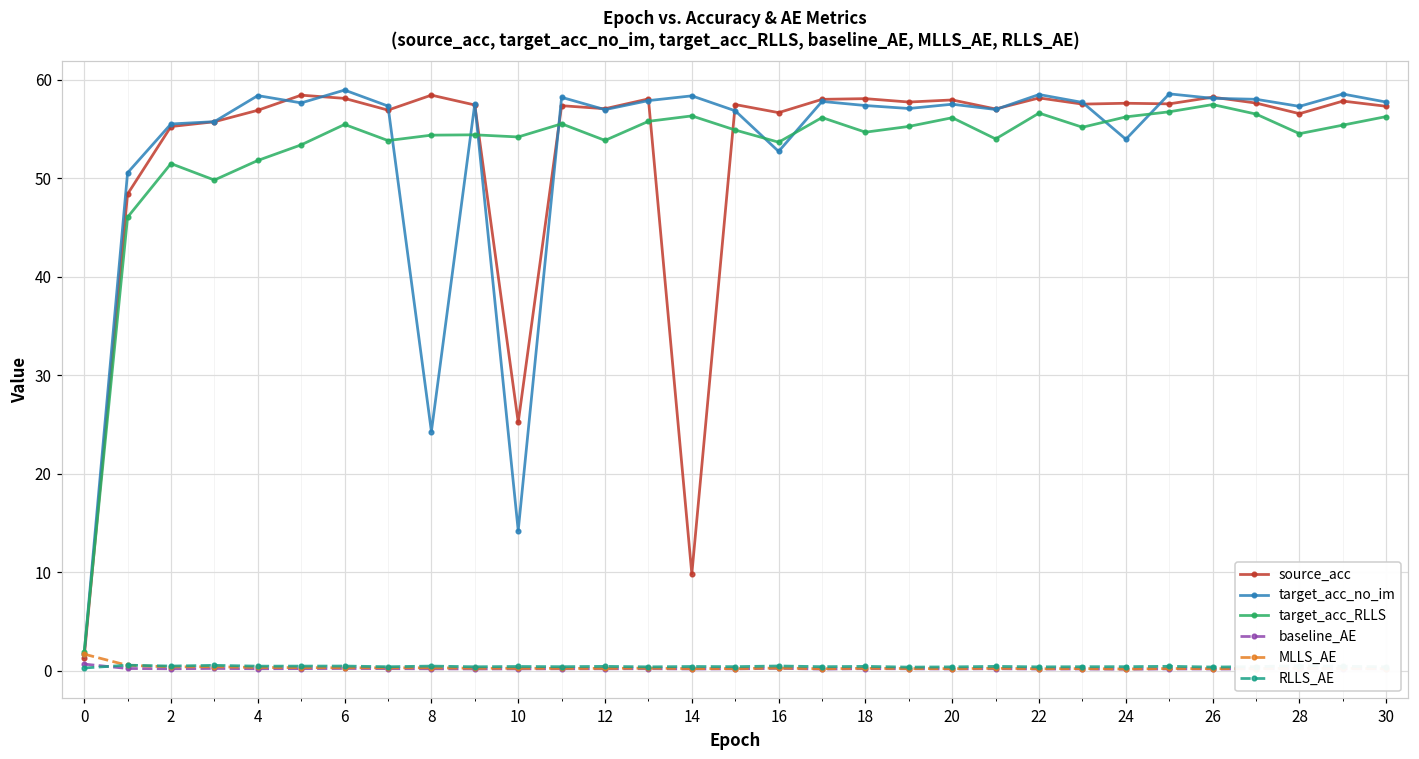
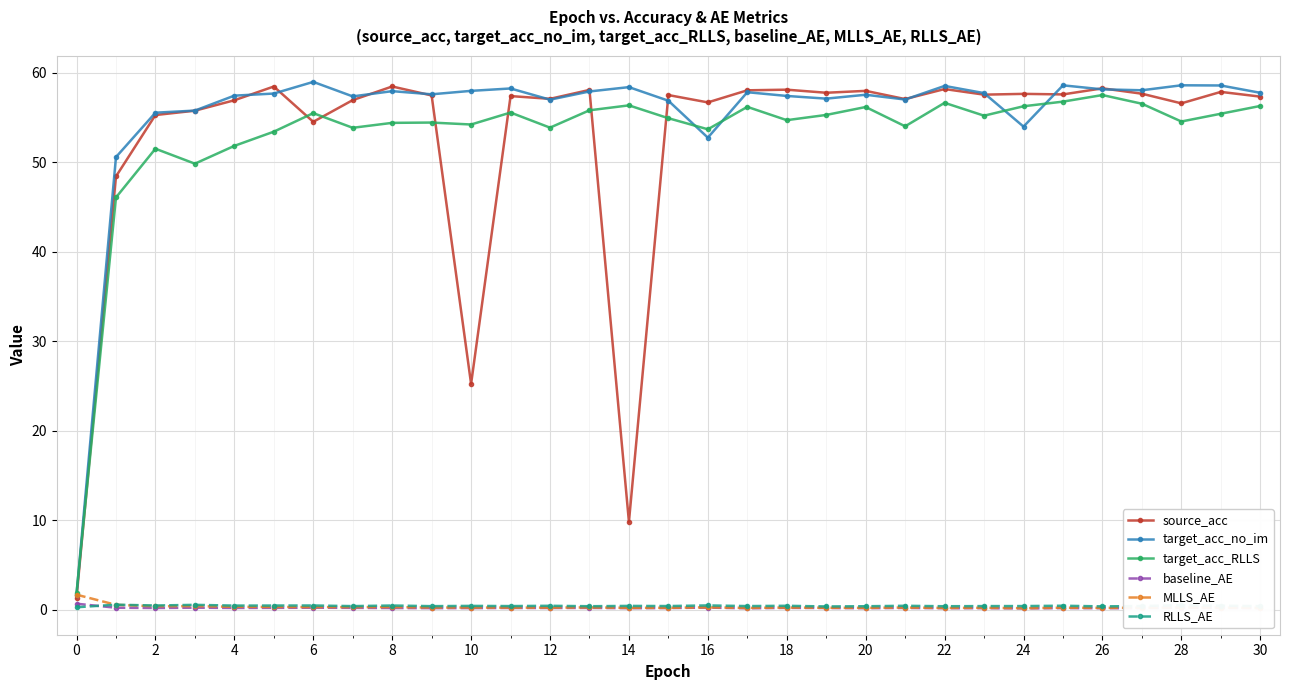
target_acc_no_im, 4: 58 -> 57
source_acc, 6: 58 -> 55
target_acc_no_im, 8: 24 -> 58
target_acc_no_im, 10: 14 -> 58
target_acc_no_im, 28: 57 -> 59
